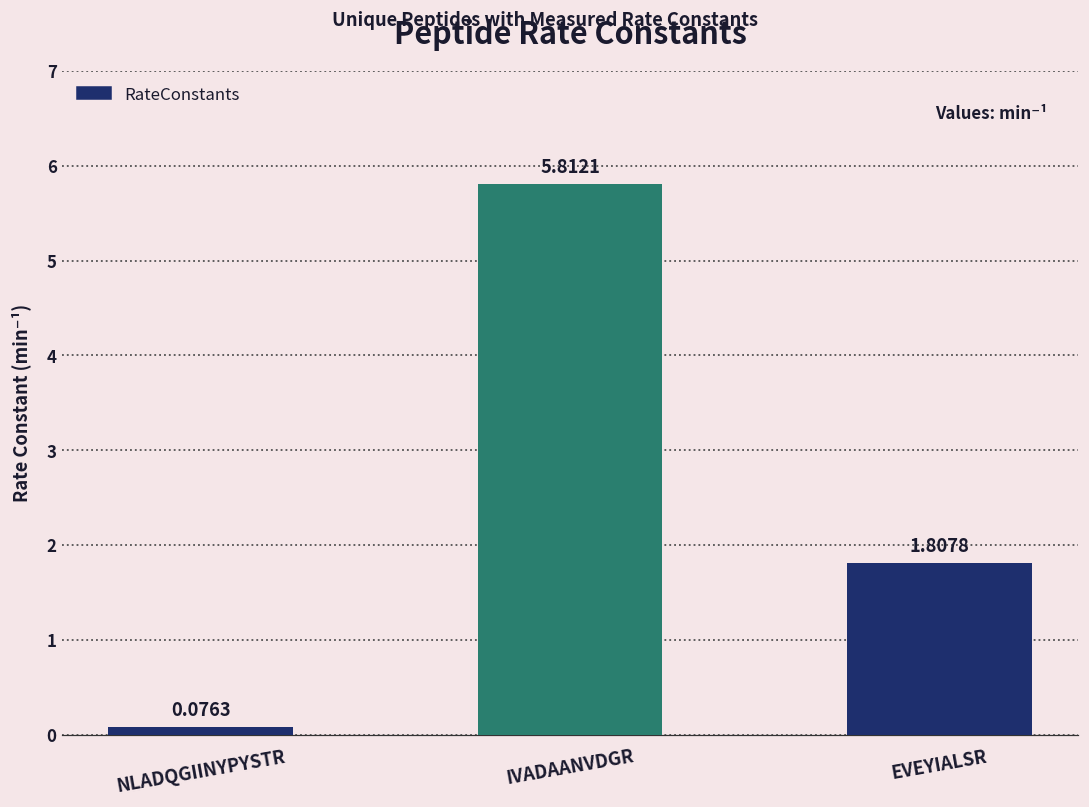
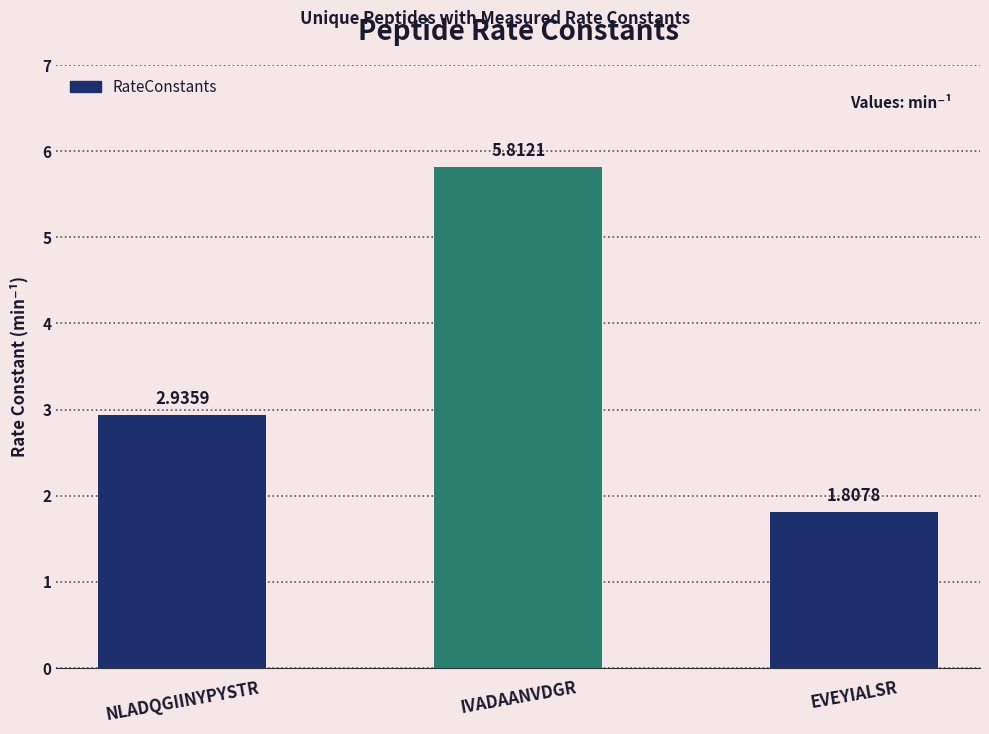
NLADQGIINYPYSTR: 0.0763 -> 2.9359
